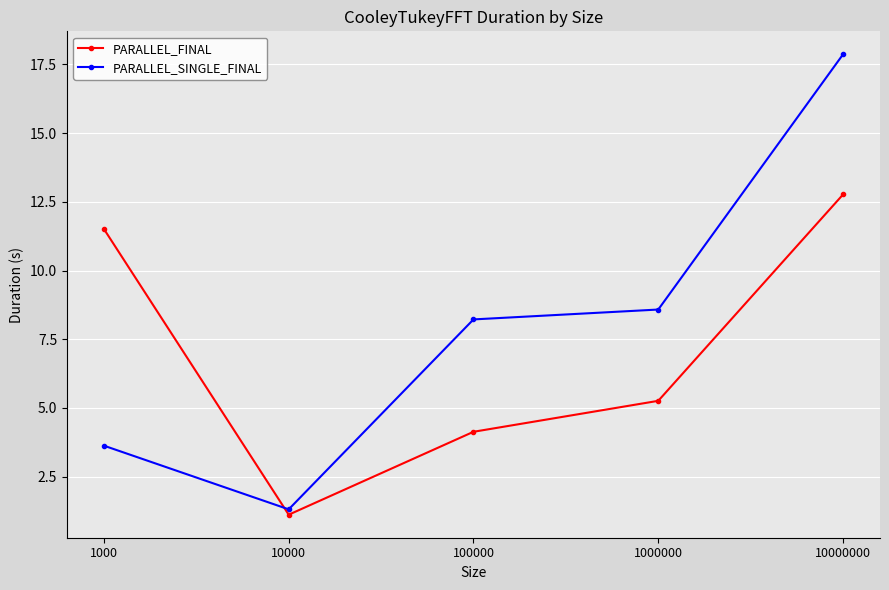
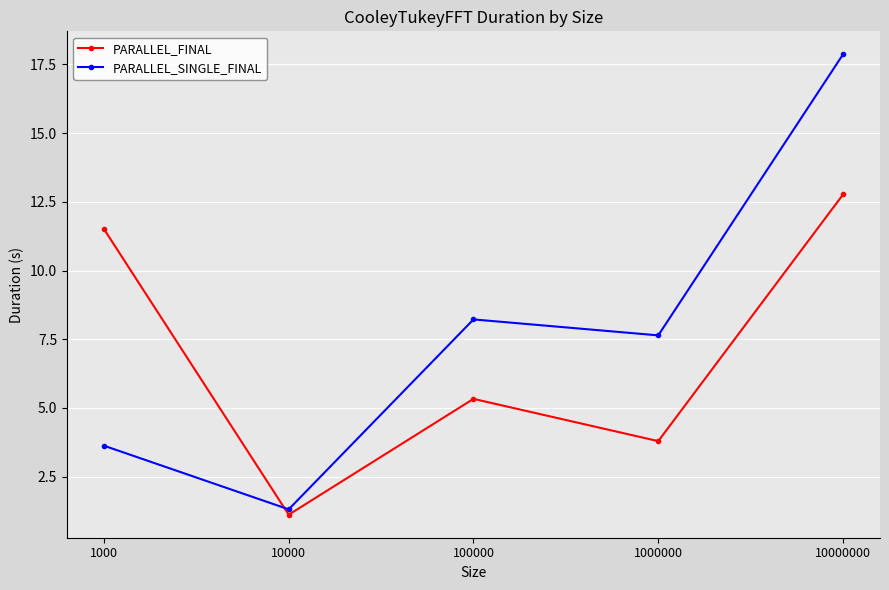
PARALLEL_FINAL, 100000: 4.1 -> 5.3
PARALLEL_FINAL, 1000000: 5.3 -> 3.8
PARALLEL_SINGLE_FINAL, 1000000: 8.6 -> 7.6
